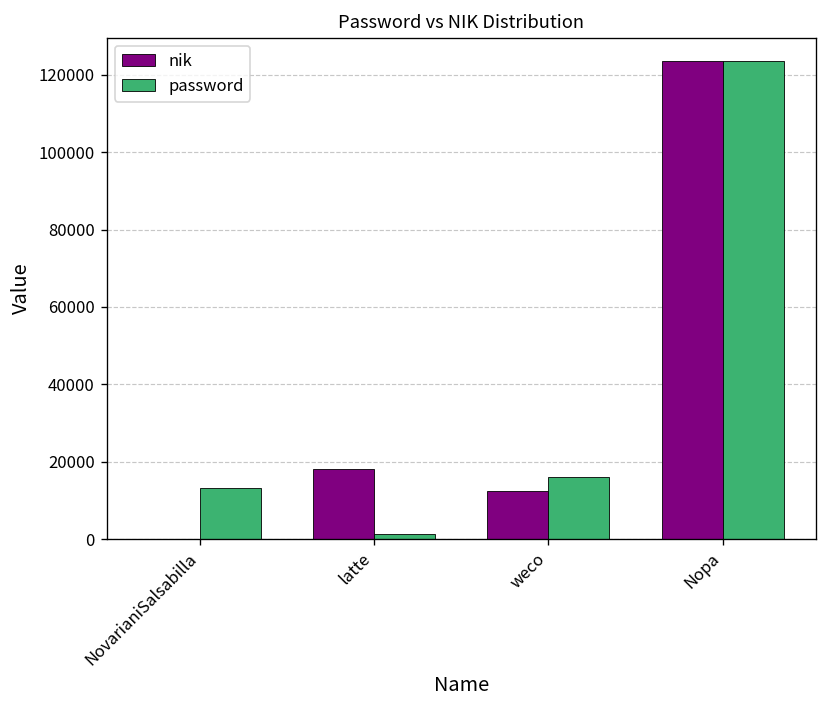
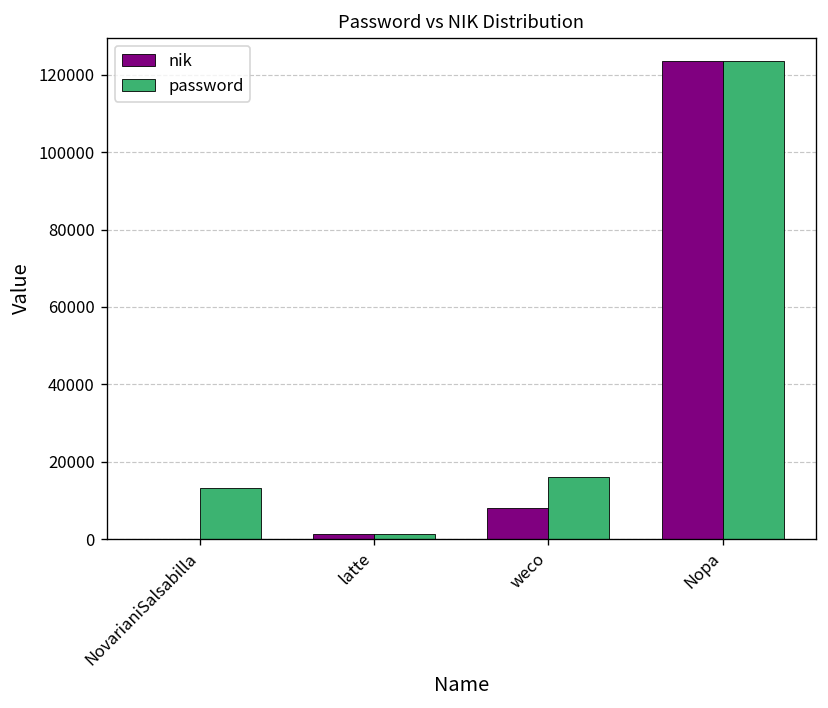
nik, latte: 18000 -> 1000
nik, weco: 12000 -> 8000
